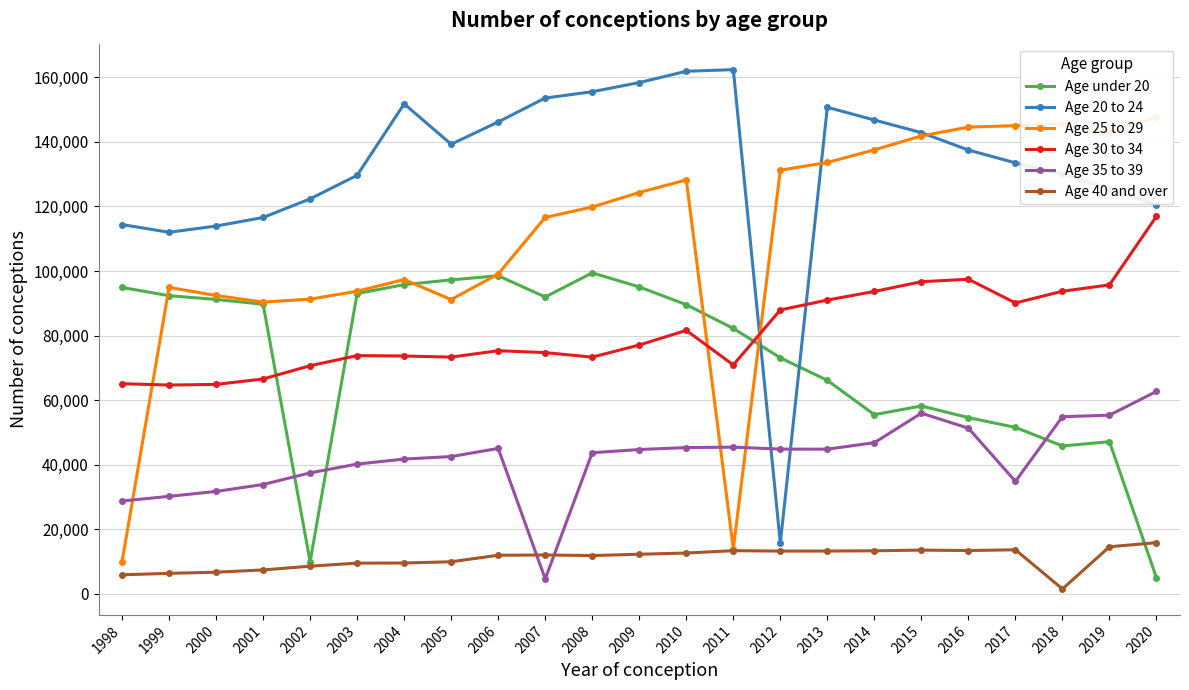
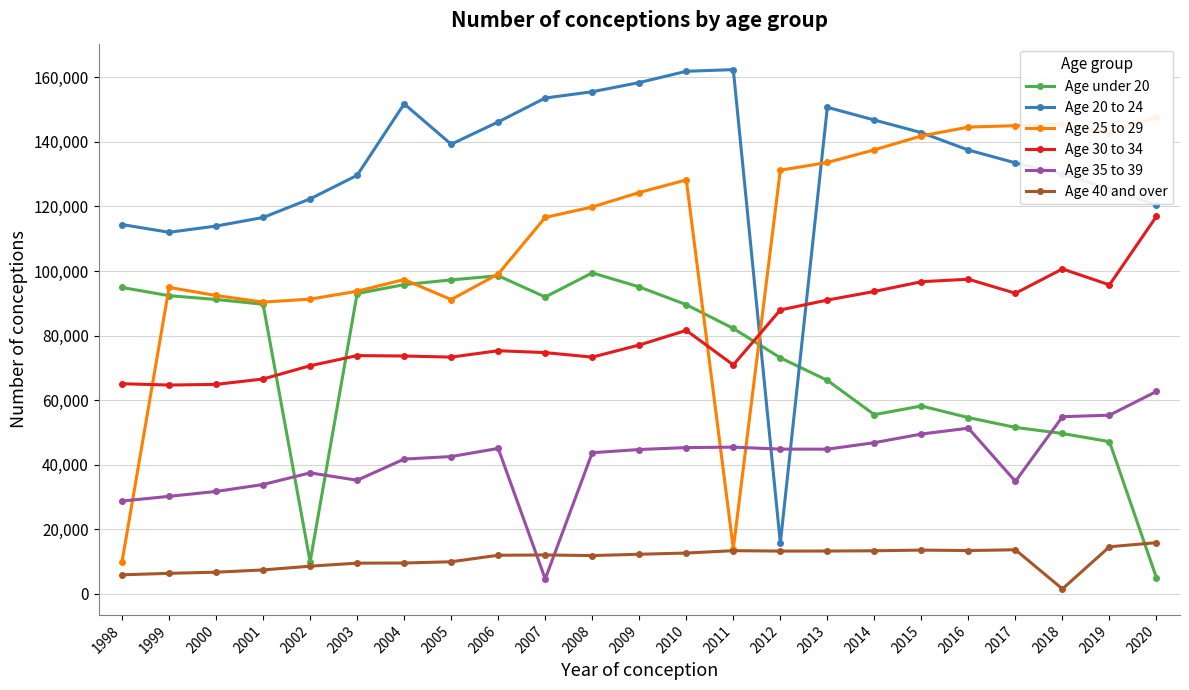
Age 35 to 39, 2003: 40,000 -> 35,000
Age 35 to 39, 2015: 56,000 -> 49,000
Age 30 to 34, 2017: 90,000 -> 93,000
Age under 20, 2018: 46,000 -> 50,000
Age 30 to 34, 2018: 94,000 -> 101,000
